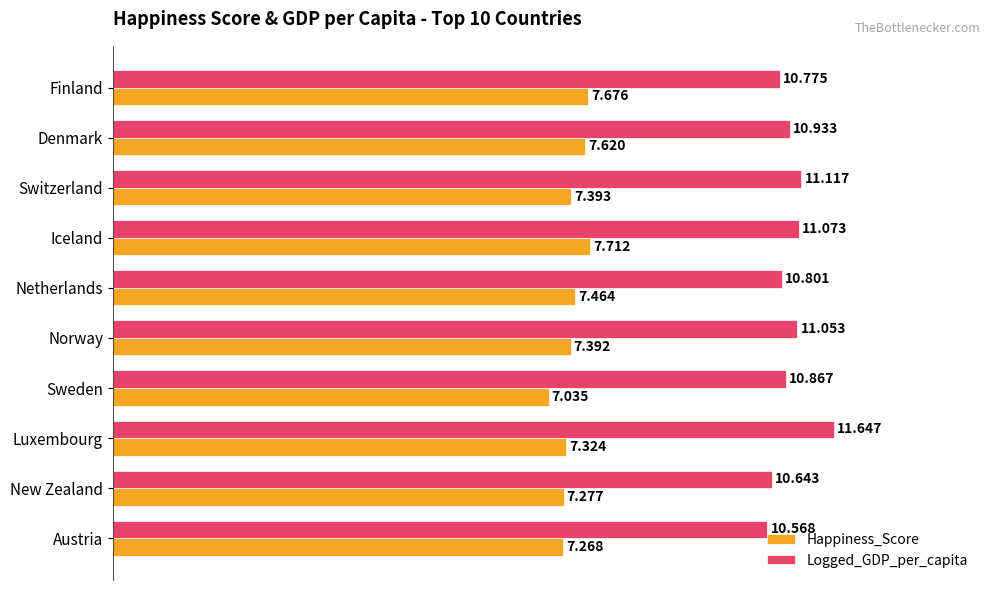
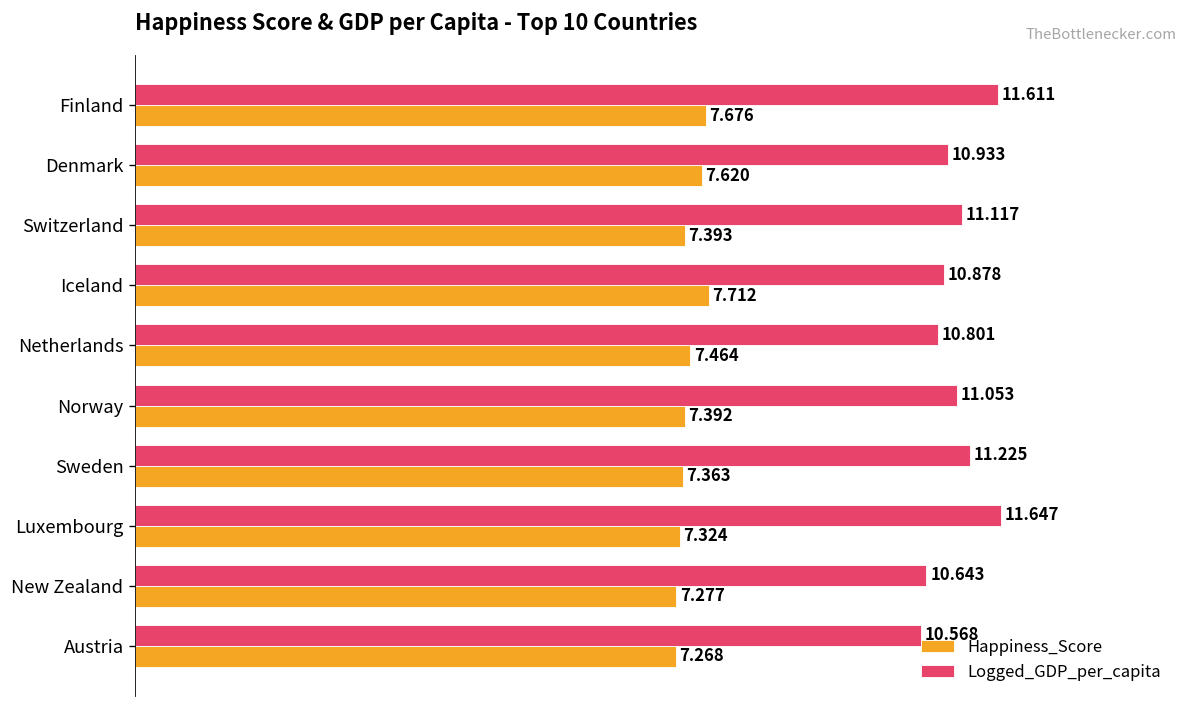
Logged_GDP_per_capita, Finland: 10.775 -> 11.611
Logged_GDP_per_capita, Iceland: 11.073 -> 10.878
Logged_GDP_per_capita, Sweden: 10.867 -> 11.225
Happiness_Score, Sweden: 7.035 -> 7.363
